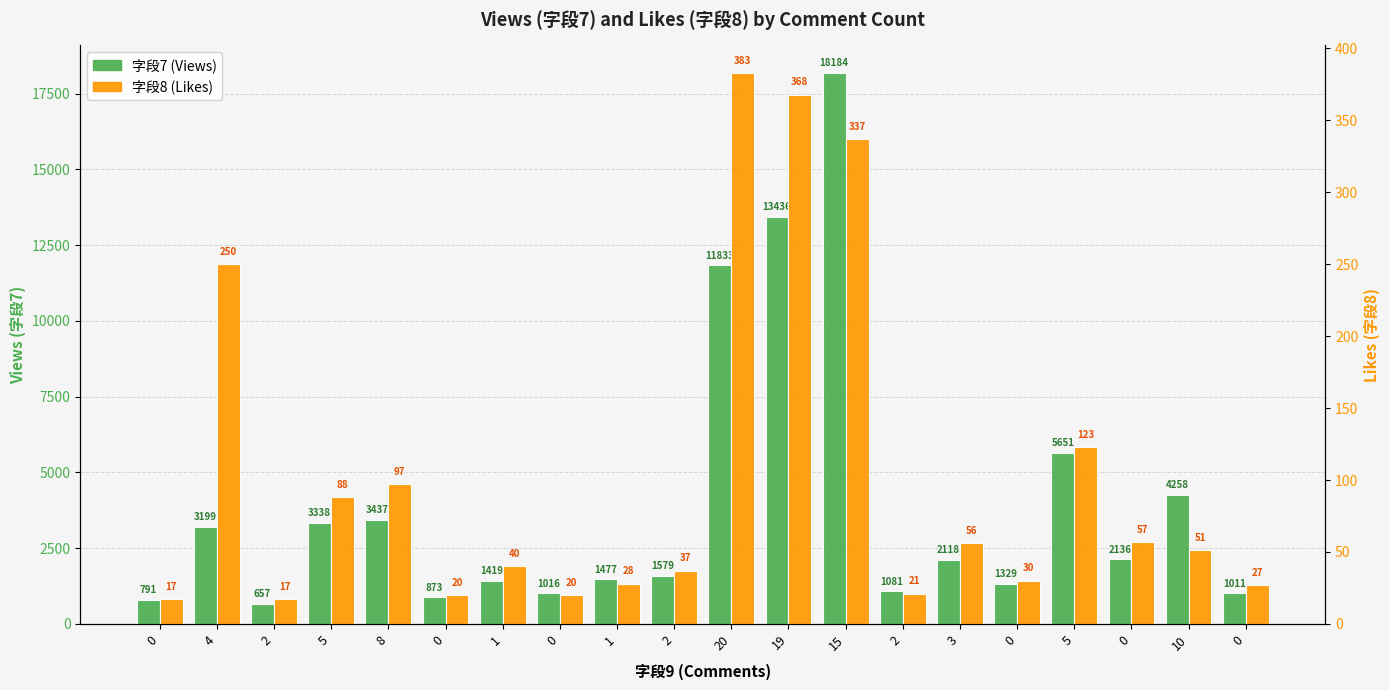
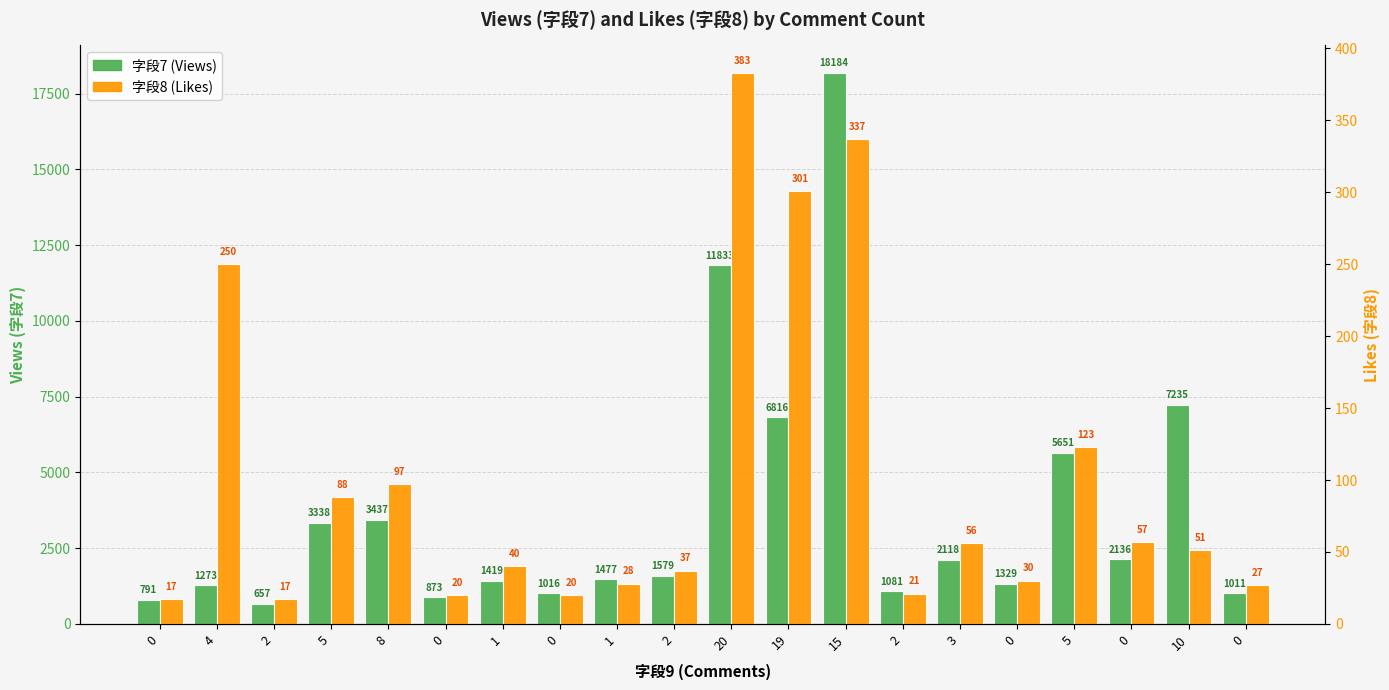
字段7 (Views), 4: 3199 -> 1273
字段7 (Views), 19: 13436 -> 6816
字段7 (Views), 10: 4258 -> 7235
字段8 (Likes), 19: 368 -> 301
